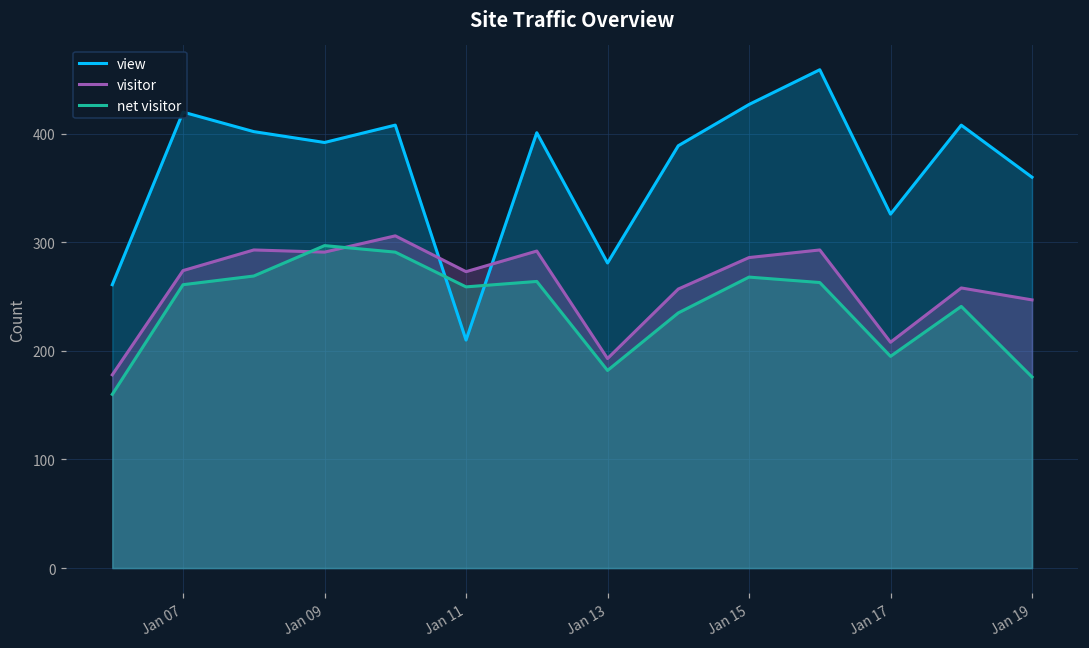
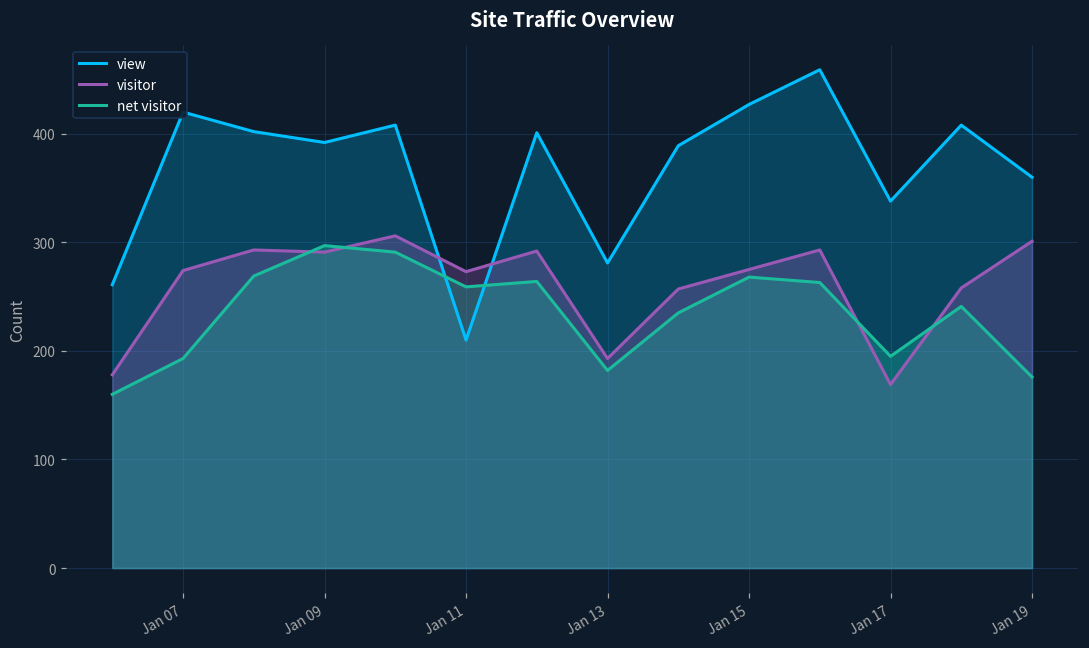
net visitor, Jan 07: 260 -> 190
visitor, Jan 15: 290 -> 280
view, Jan 17: 330 -> 340
visitor, Jan 17: 210 -> 170
visitor, Jan 19: 250 -> 300
